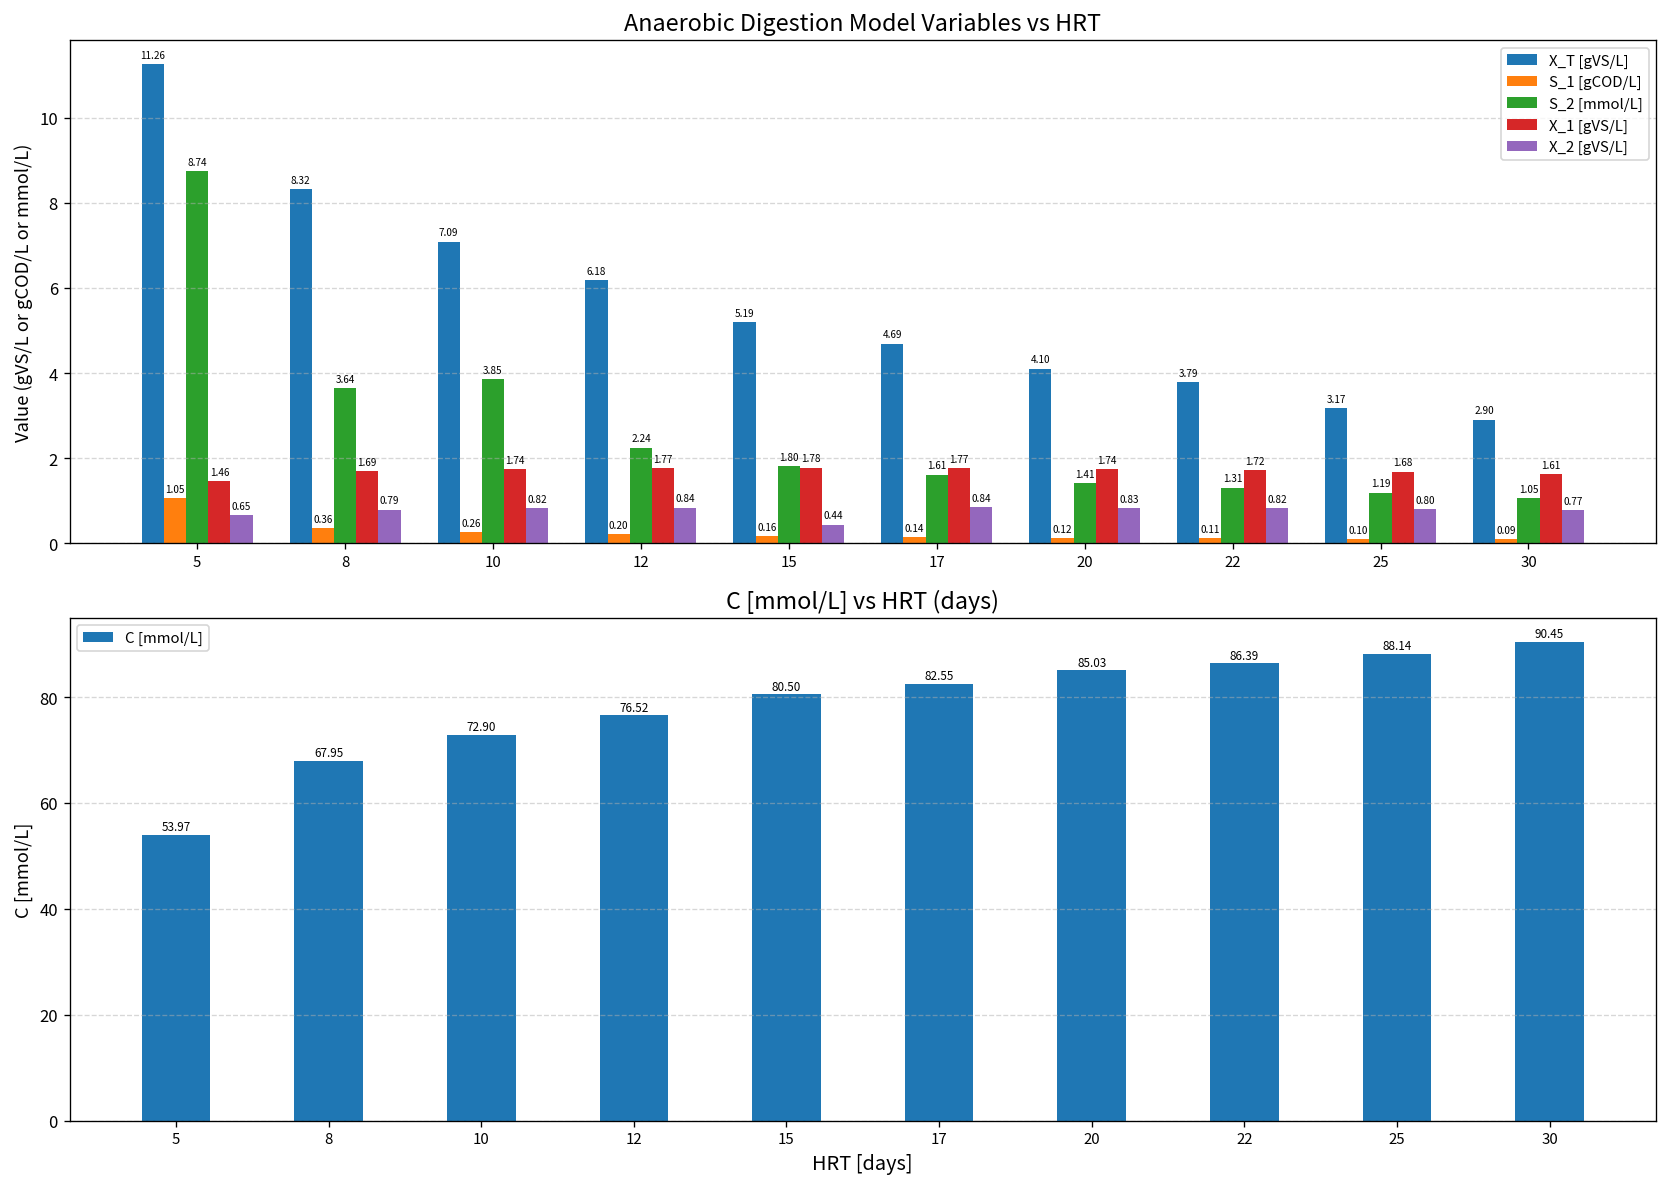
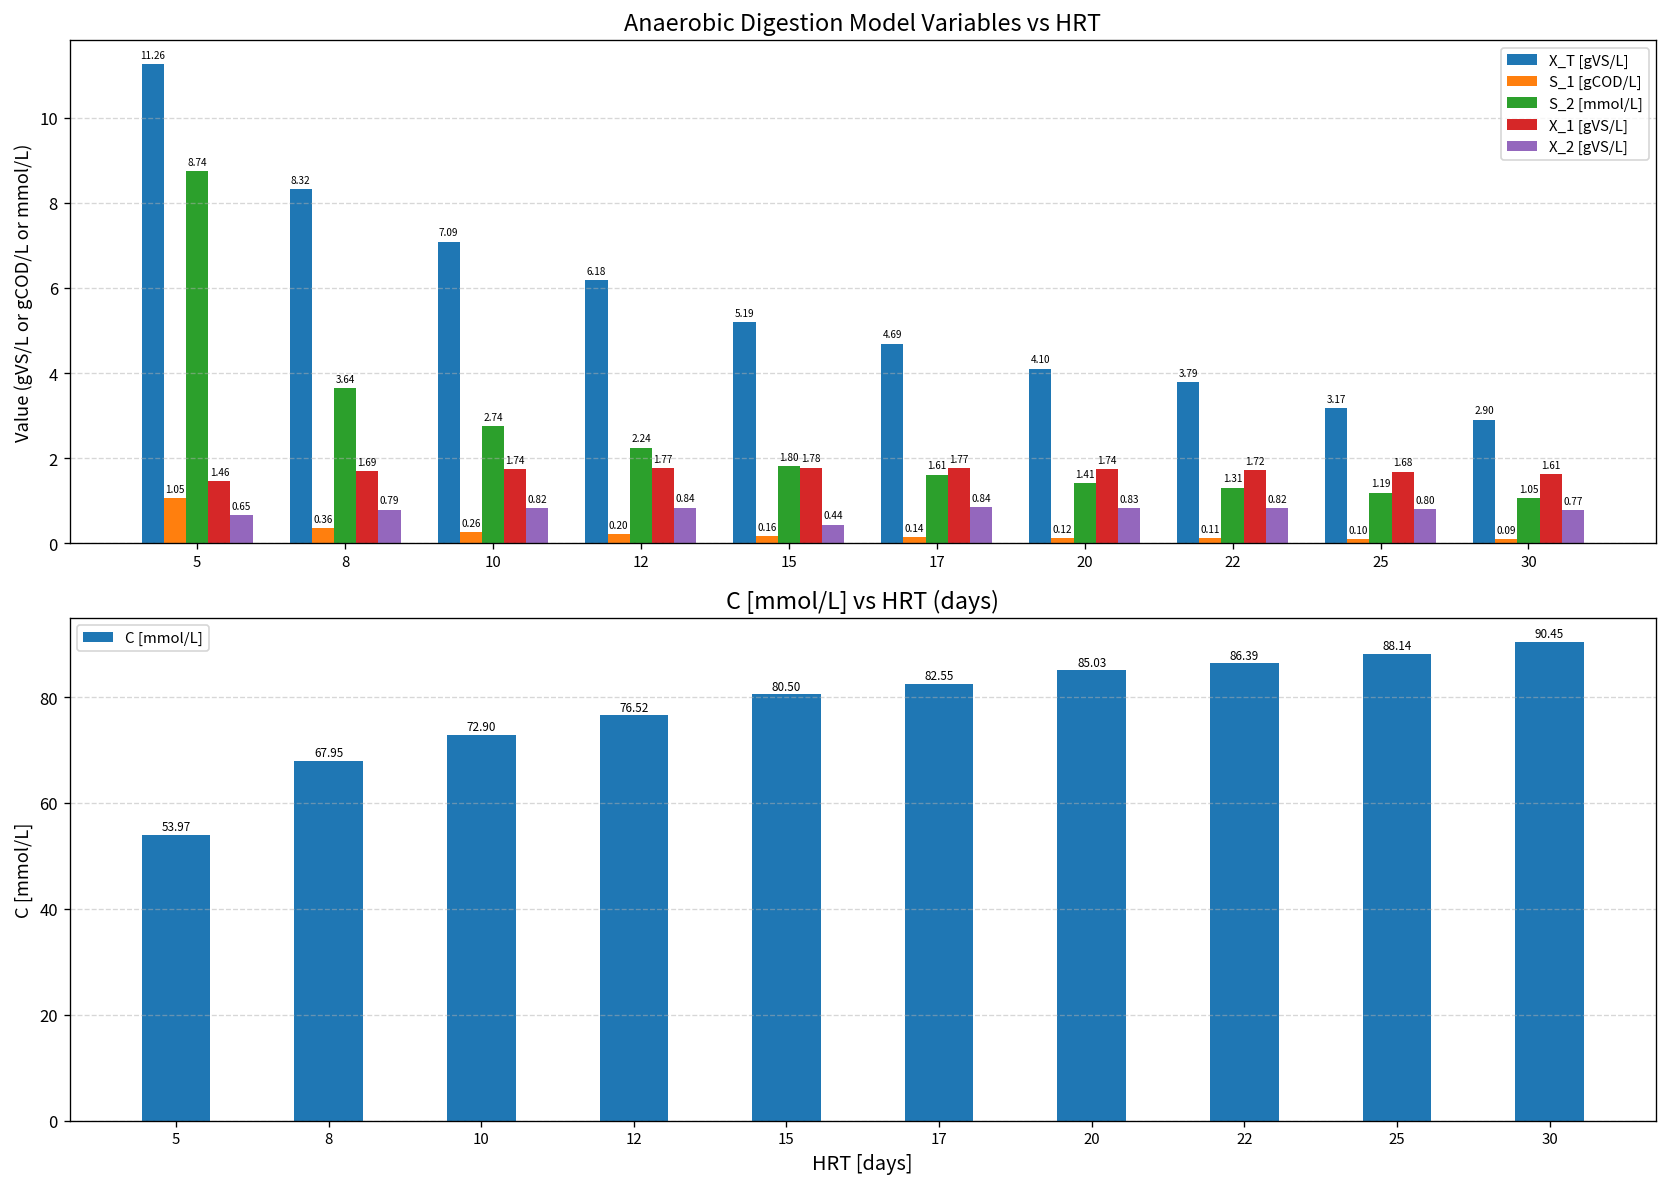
Anaerobic Digestion Model Variables vs HRT, S_2 [mmol/L], 10: 3.85 -> 2.74
